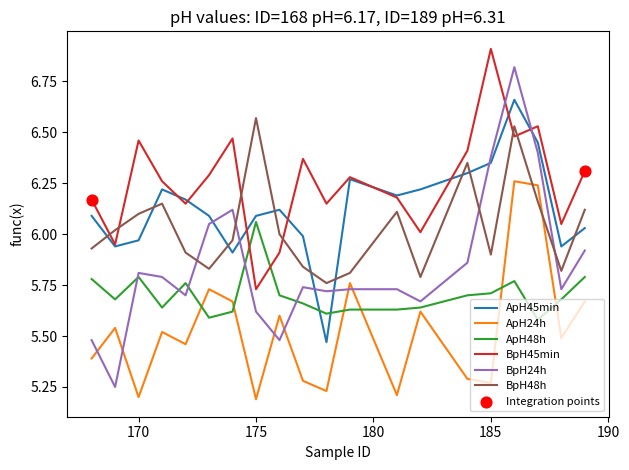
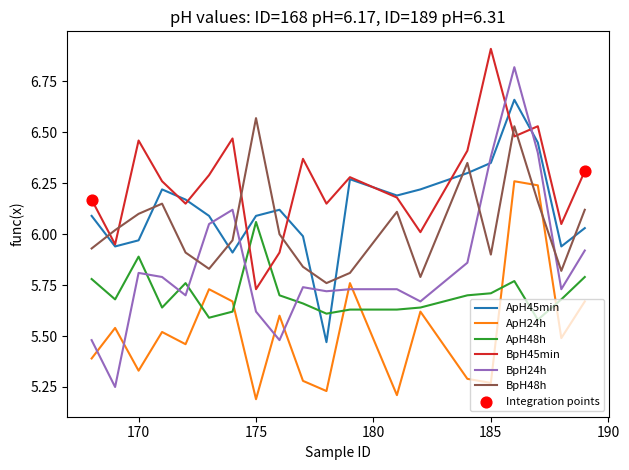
ApH24h, 170: 5.20 -> 5.33
ApH48h, 170: 5.79 -> 5.89
